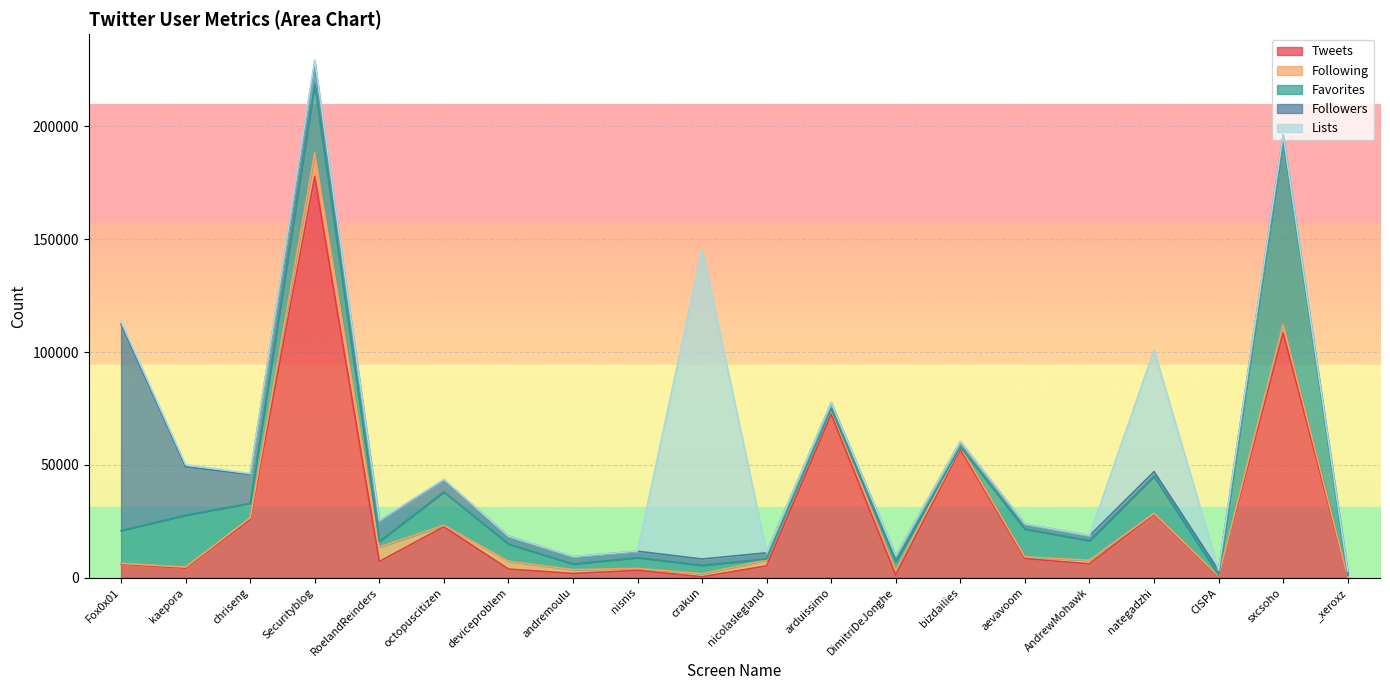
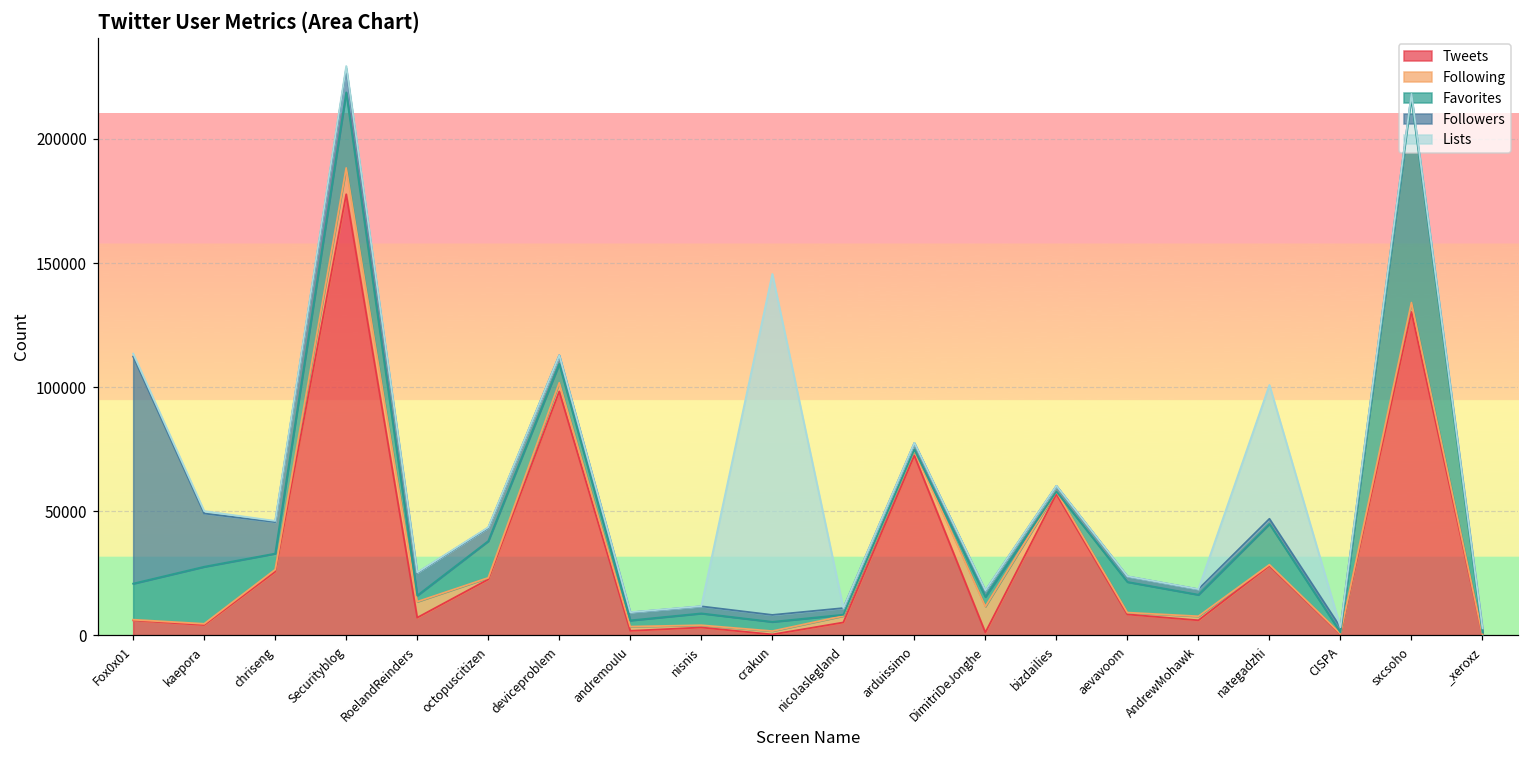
Tweets, deviceproblem: 4000 -> 98000
Following, DimitriDeJonghe: 2000 -> 10000
Tweets, sxcsoho: 108000 -> 130000
